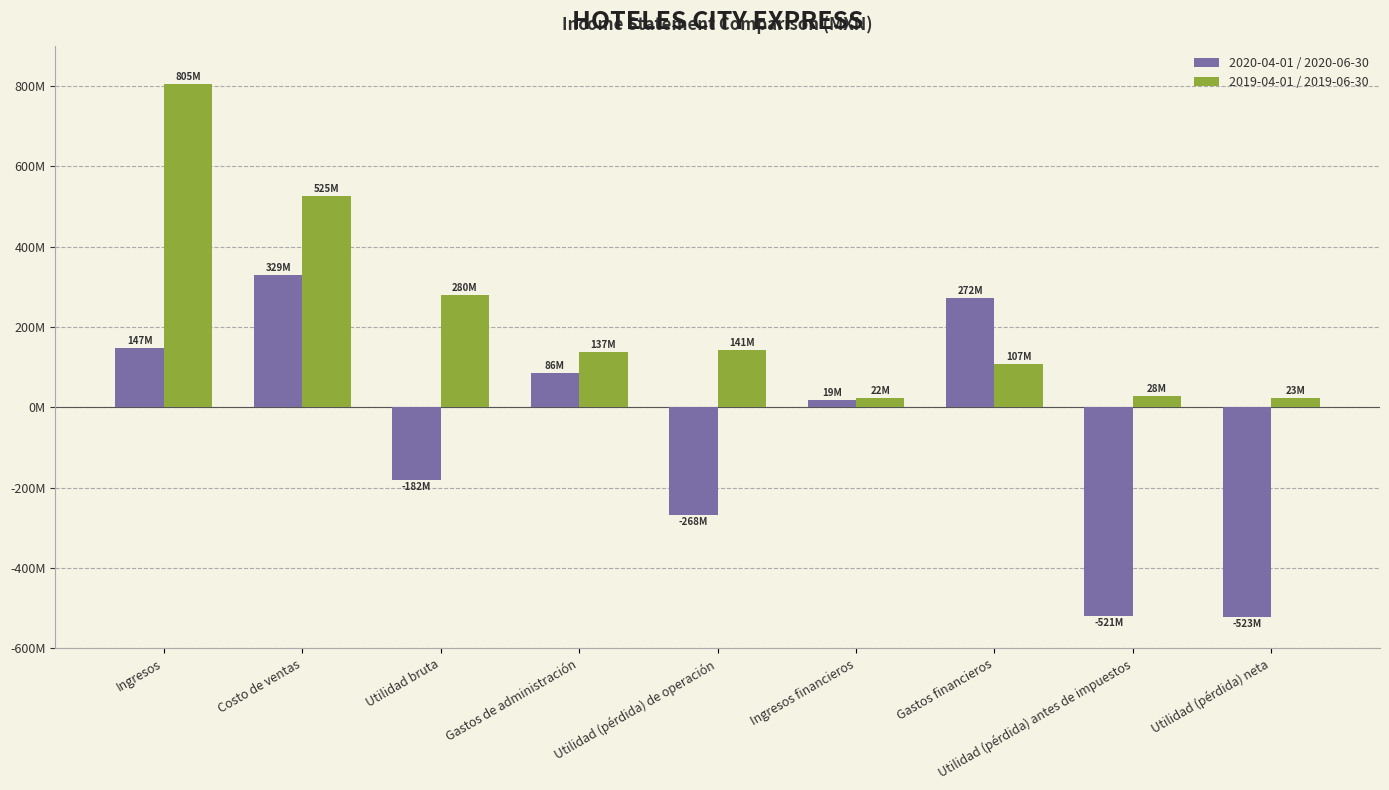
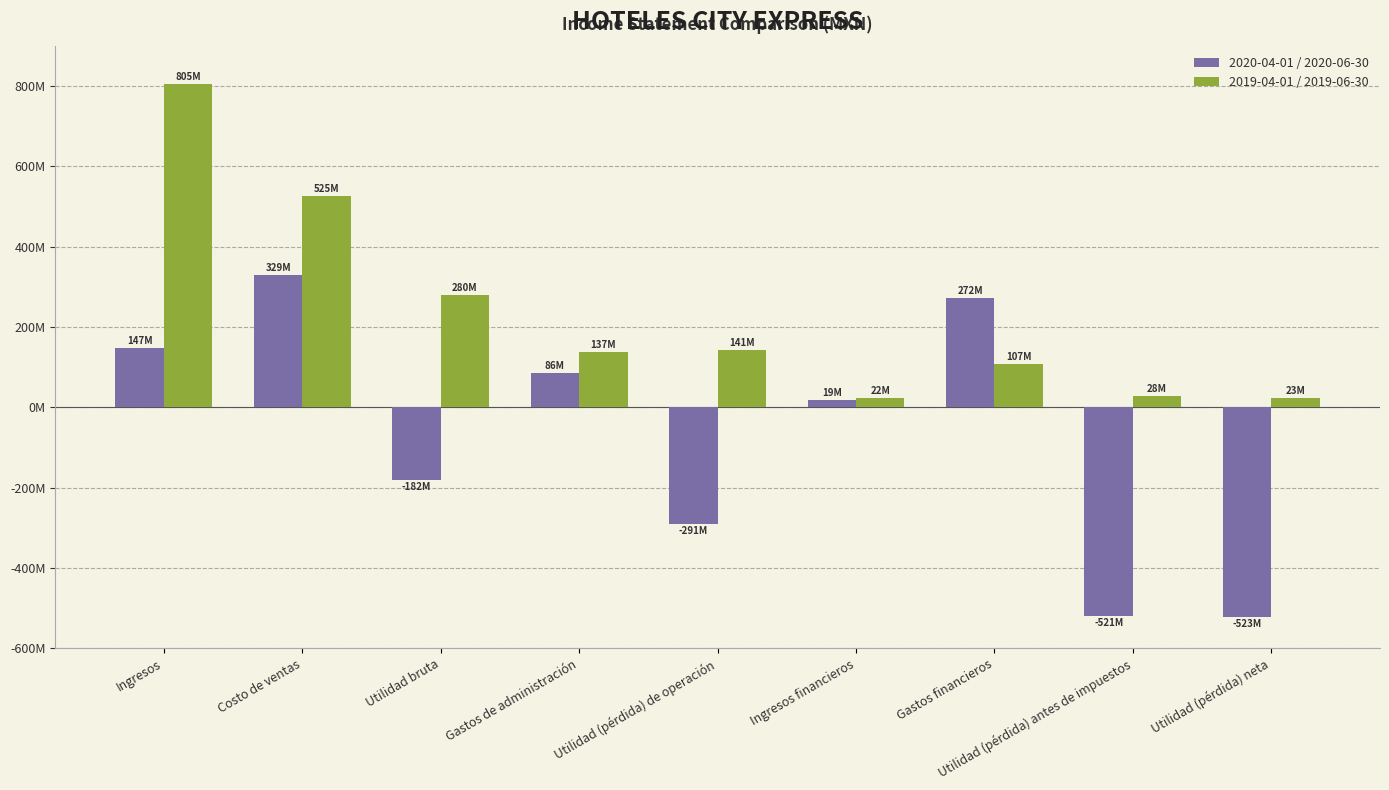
2020-04-01 / 2020-06-30, Utilidad (pérdida) de operación: -268M -> -291M
